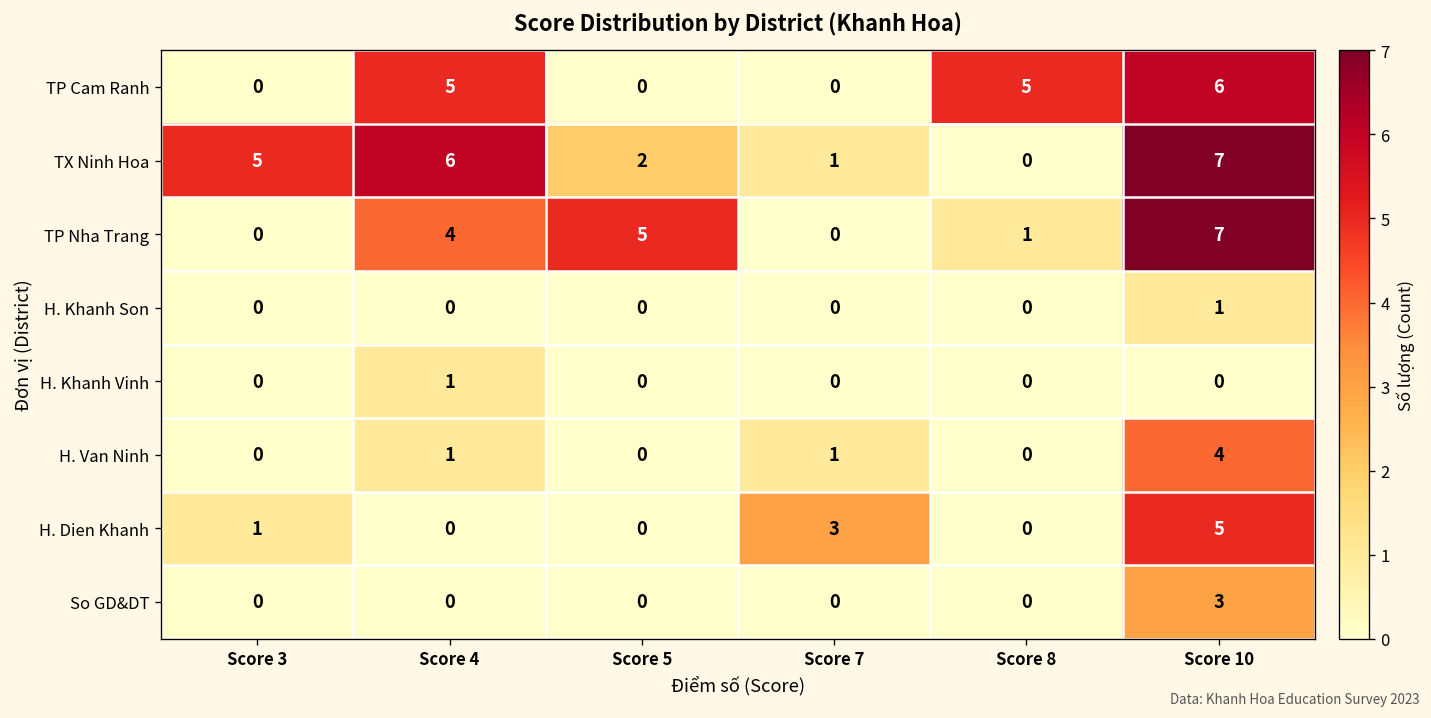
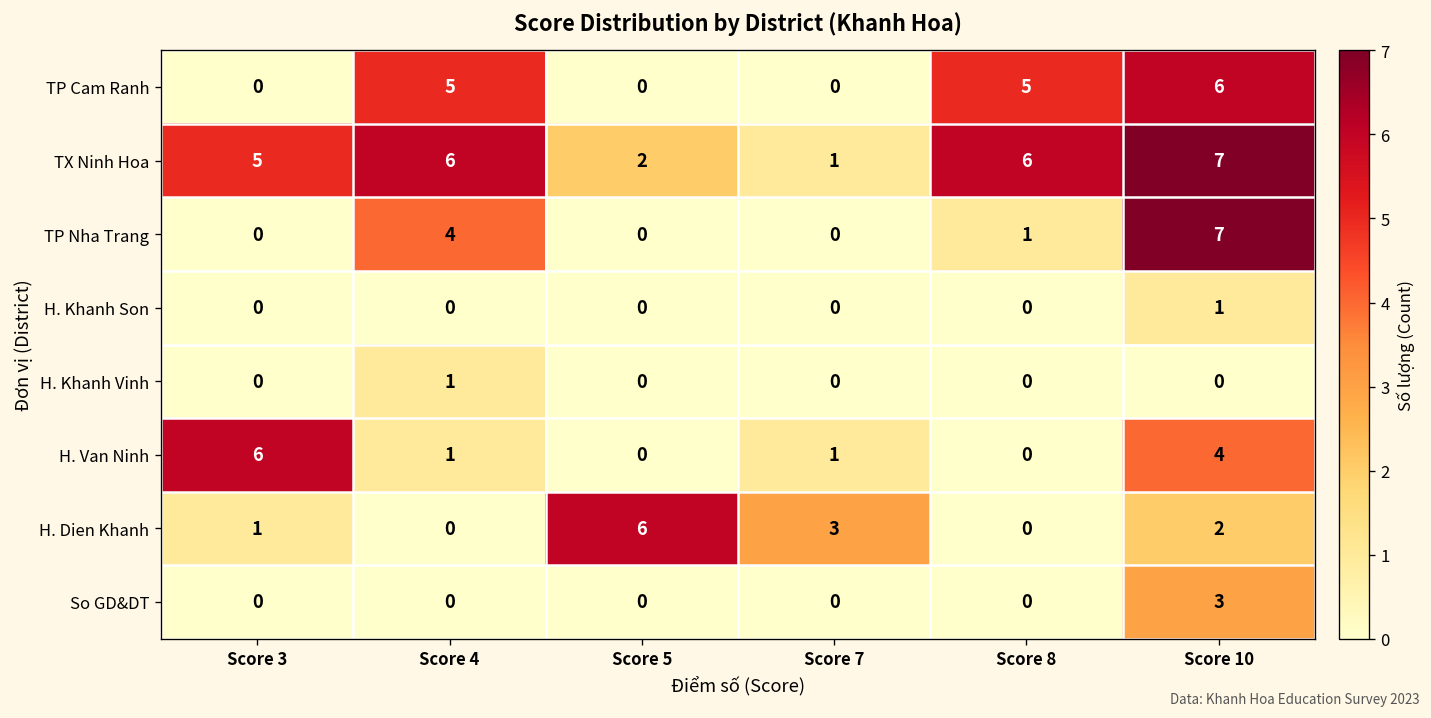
TX Ninh Hoa, Score 8: 0 -> 6
TP Nha Trang, Score 5: 5 -> 0
H. Van Ninh, Score 3: 0 -> 6
H. Dien Khanh, Score 5: 0 -> 6
H. Dien Khanh, Score 10: 5 -> 2
